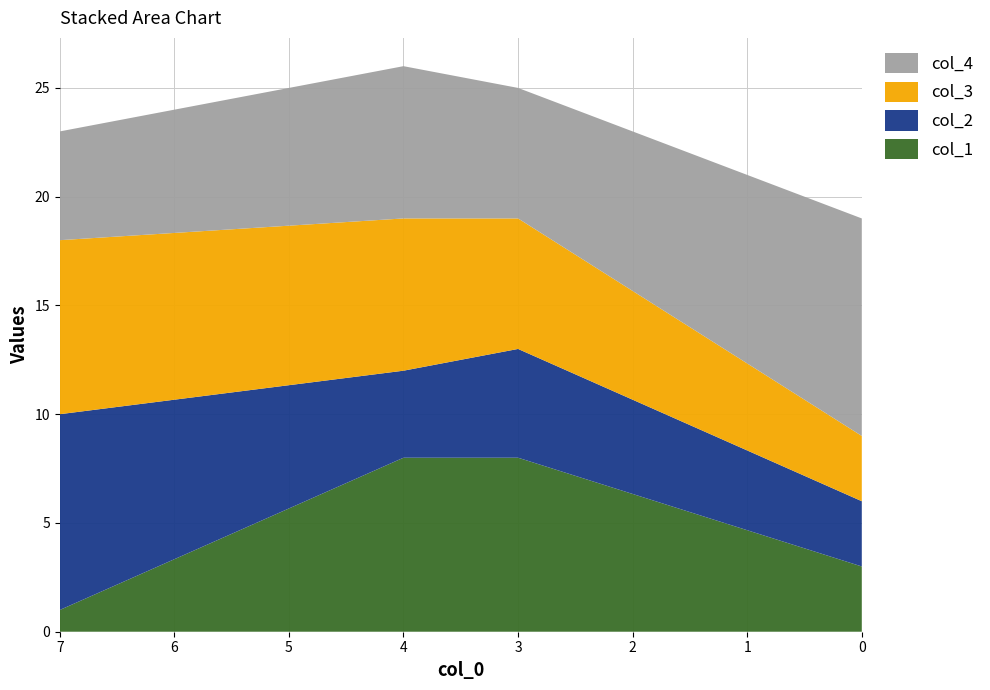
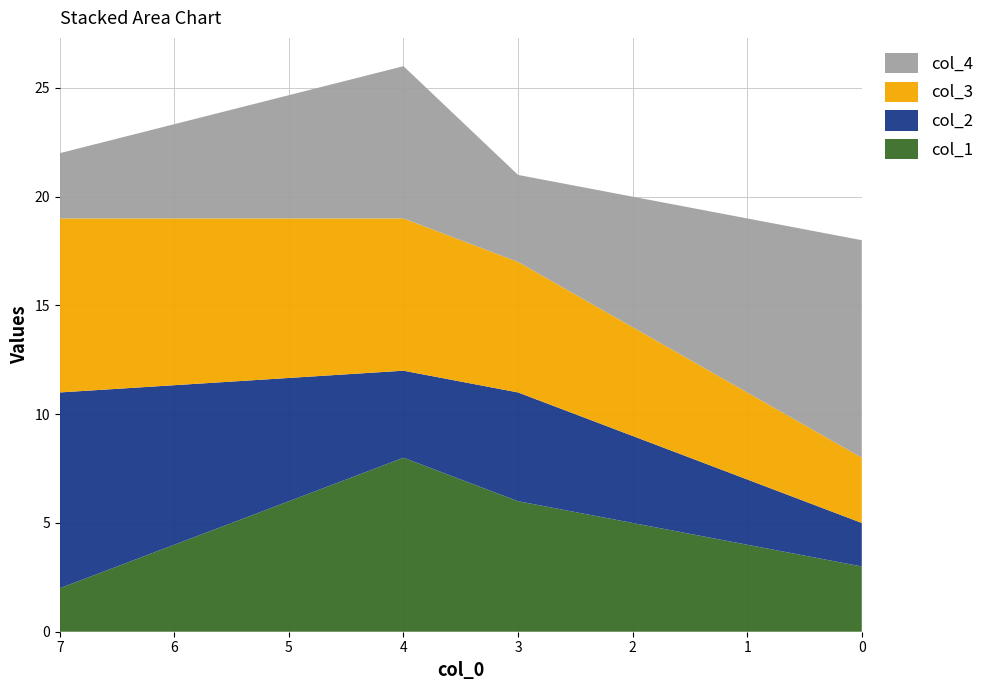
col_1, 7: 1 -> 2
col_4, 7: 5 -> 3
col_1, 3: 8 -> 6
col_4, 3: 6 -> 4
col_2, 0: 3 -> 2
